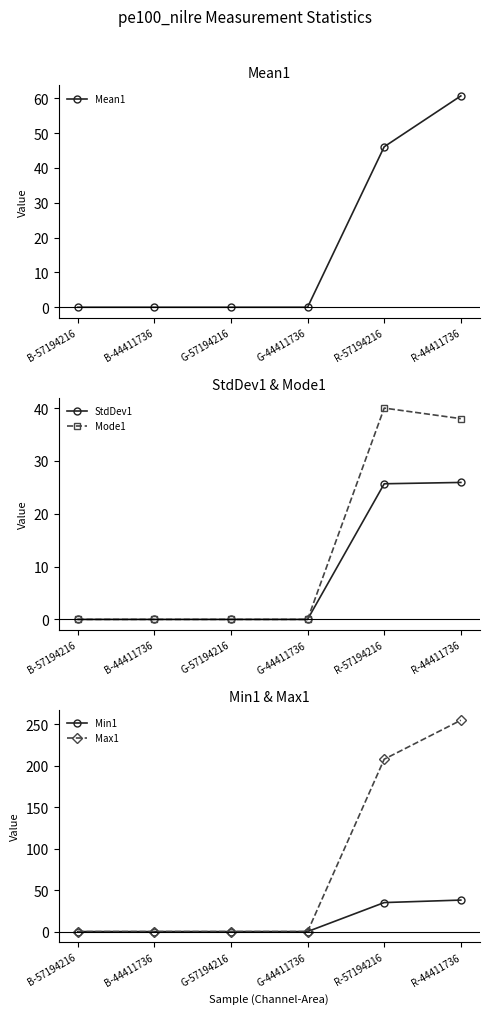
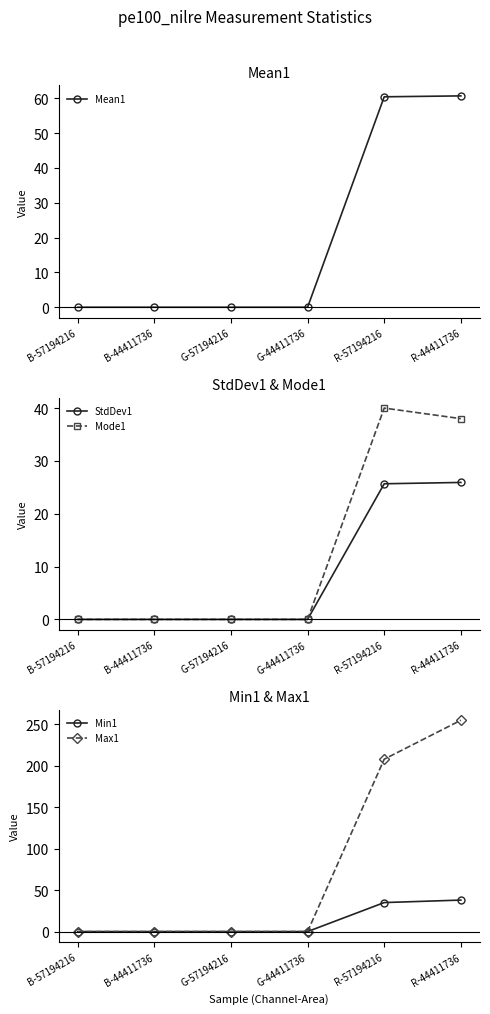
Mean1, R-57194216: 46 -> 60
